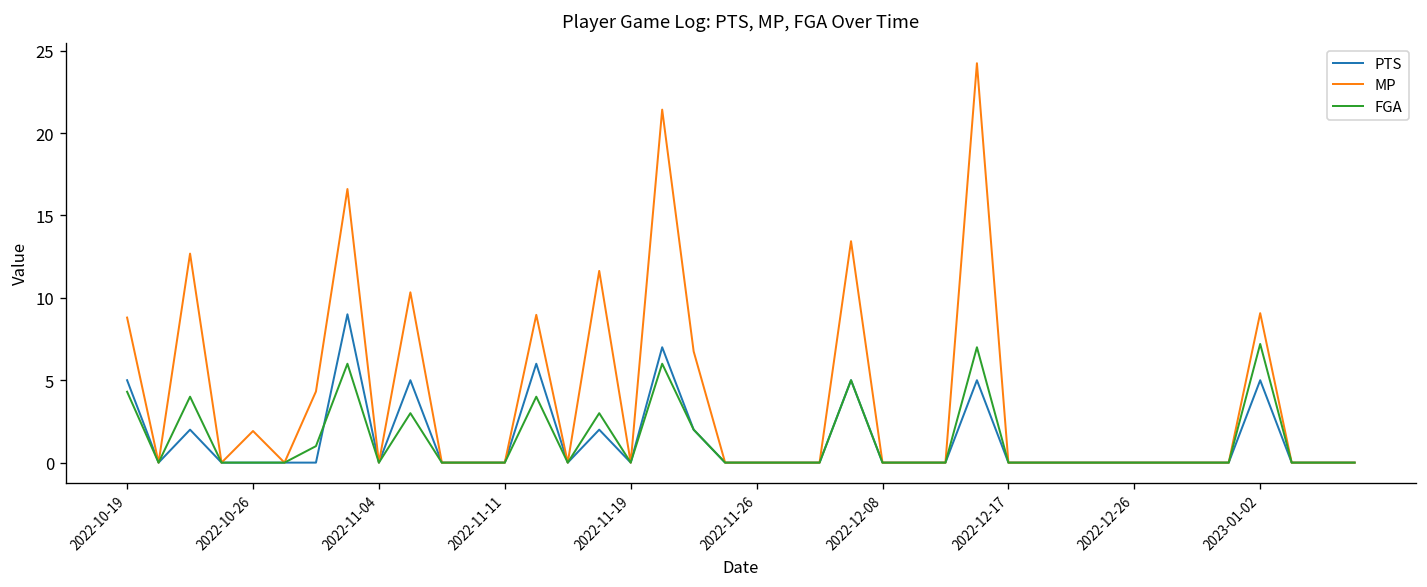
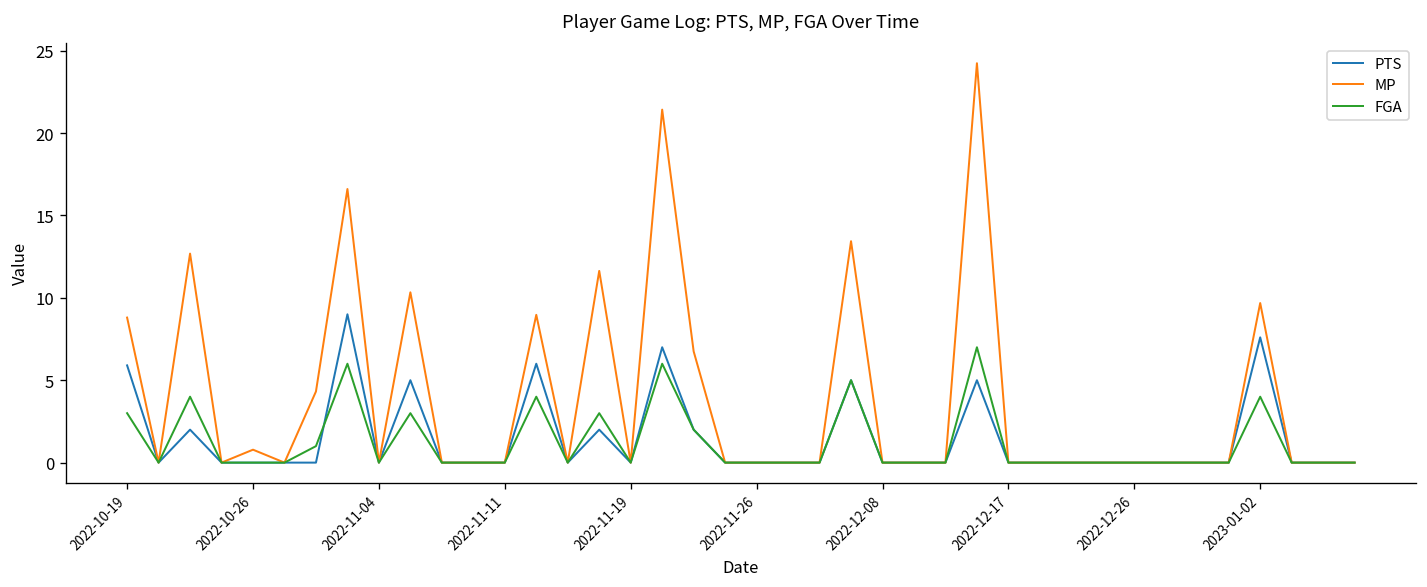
PTS, 2022-10-19: 5.0 -> 5.9
FGA, 2022-10-19: 4.3 -> 3.0
MP, 2022-10-26: 1.9 -> 0.8
PTS, 2023-01-02: 5.0 -> 7.6
MP, 2023-01-02: 9.1 -> 9.7
FGA, 2023-01-02: 7.2 -> 4.0
